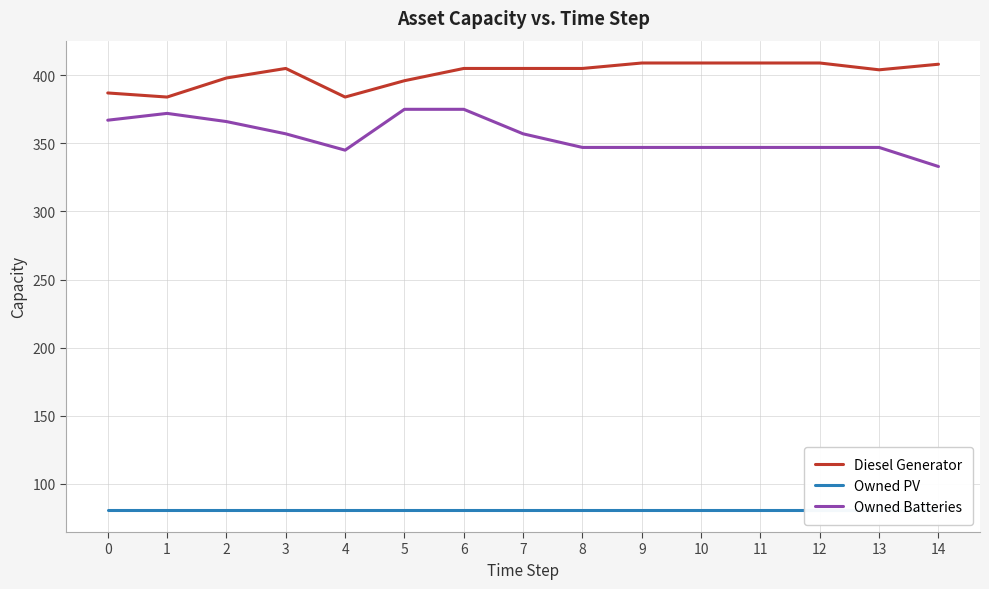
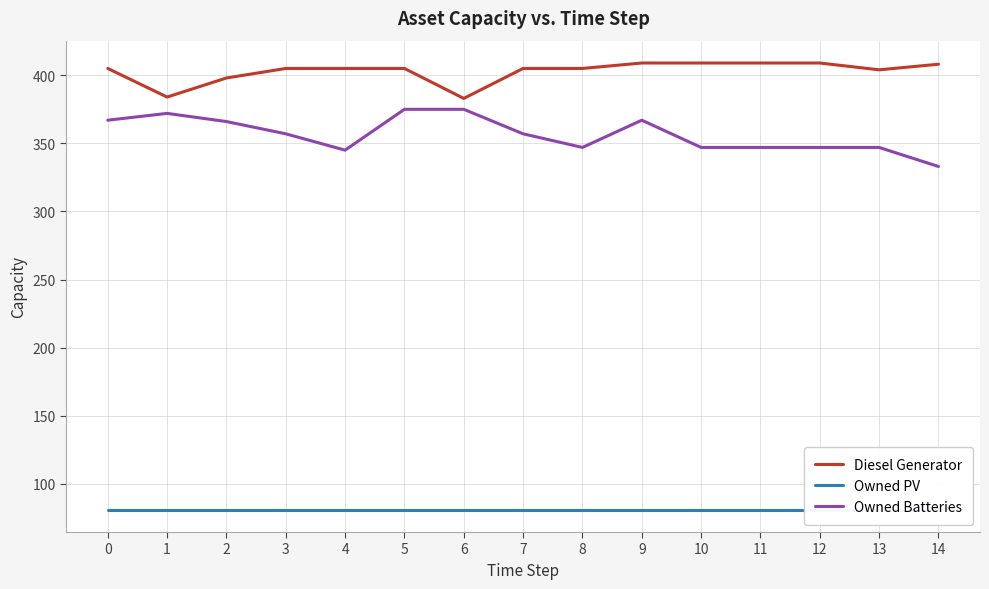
Diesel Generator, 0: 387 -> 405
Diesel Generator, 4: 384 -> 405
Diesel Generator, 5: 396 -> 405
Diesel Generator, 6: 405 -> 383
Owned Batteries, 9: 347 -> 367
